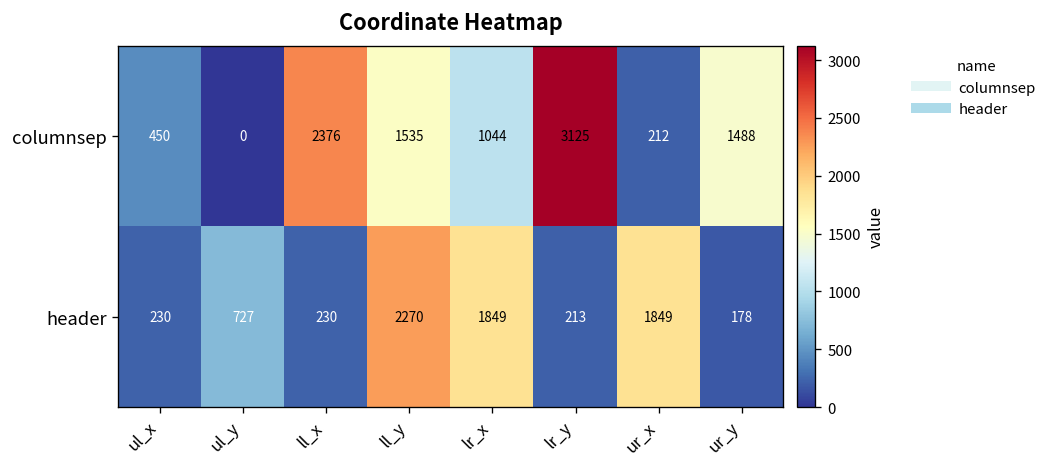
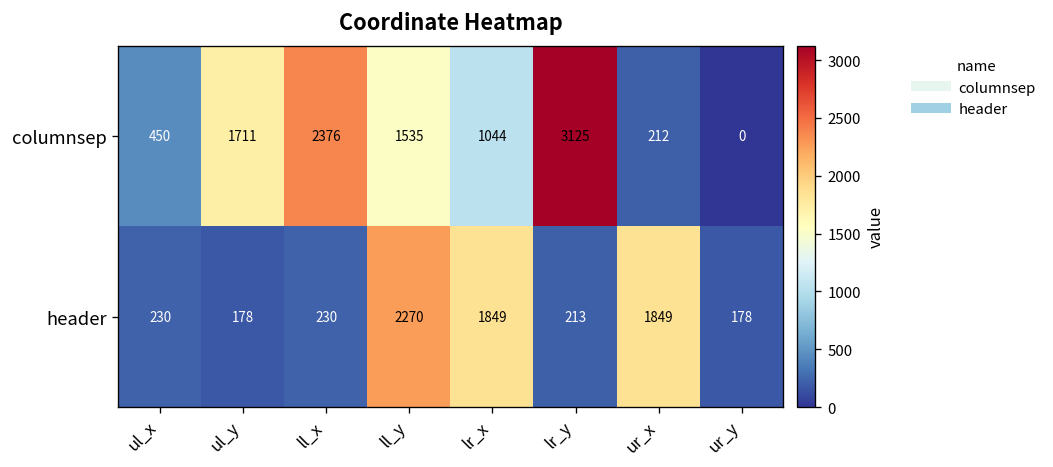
columnsep, ul_y: 0 -> 1711
columnsep, ur_y: 1488 -> 0
header, ul_y: 727 -> 178
